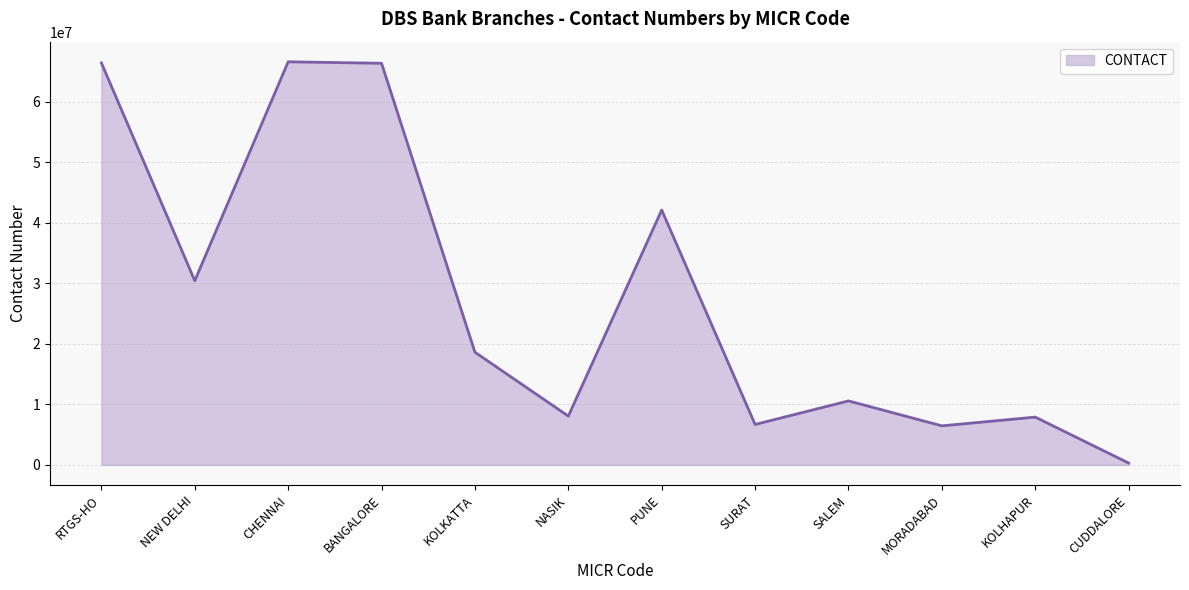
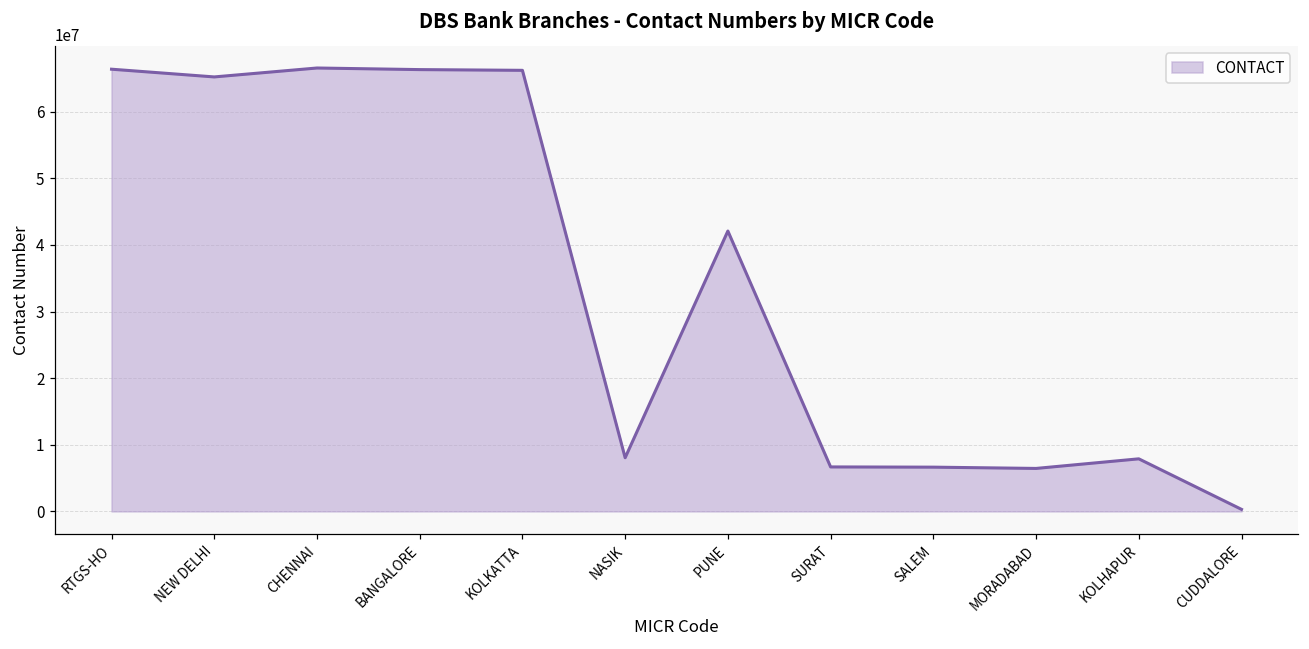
NEW DELHI: 30000000 -> 65000000
KOLKATTA: 19000000 -> 66000000
SALEM: 11000000 -> 7000000
